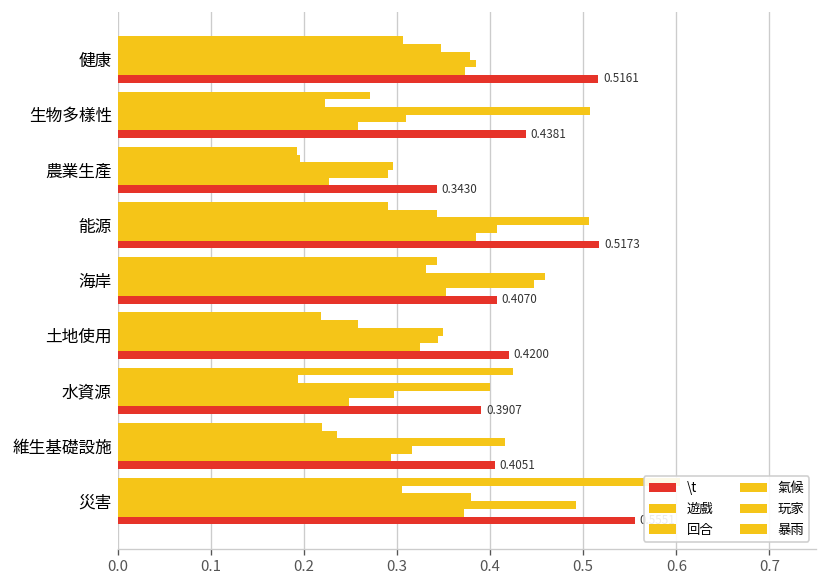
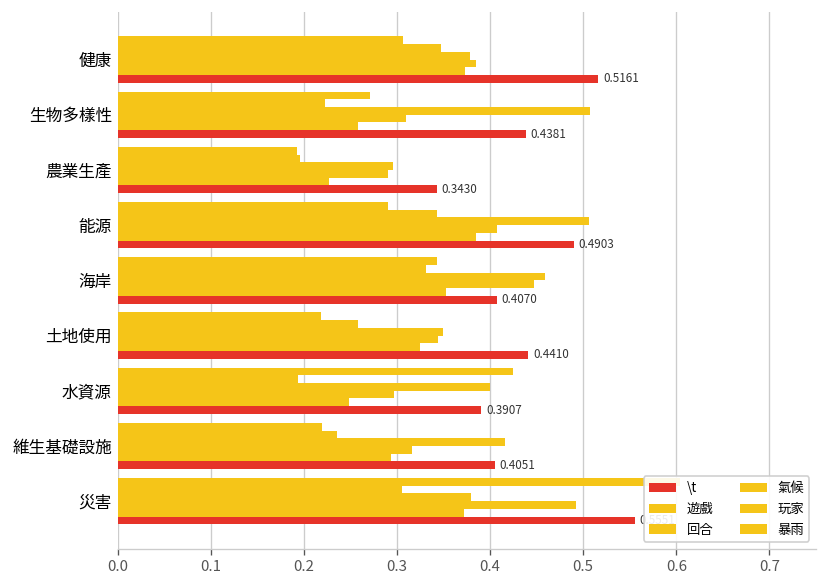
\t, 能源: 0.5173 -> 0.4903
\t, 土地使用: 0.4200 -> 0.4410
